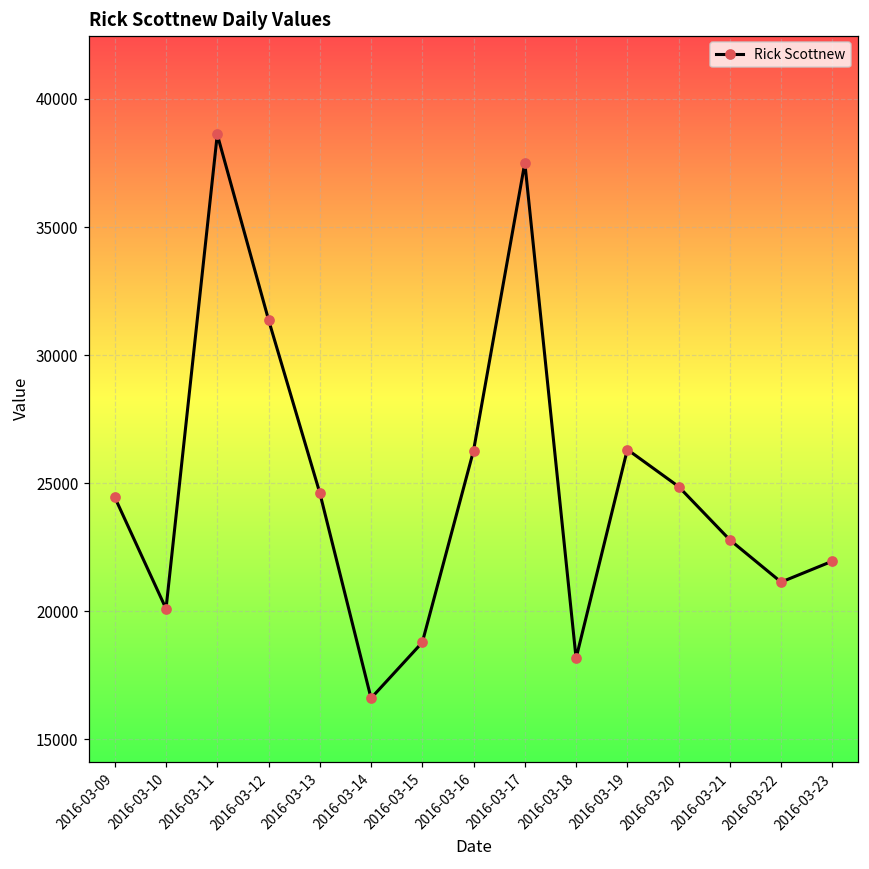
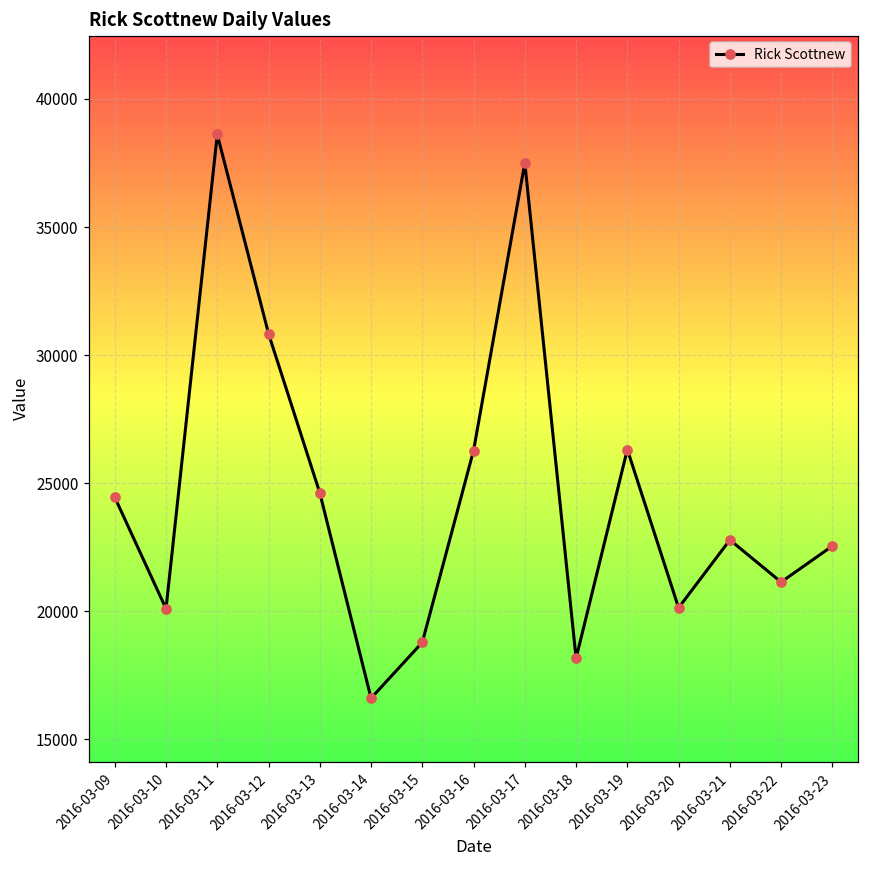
2016-03-12: 31400 -> 30800
2016-03-20: 24900 -> 20100
2016-03-23: 22000 -> 22600
